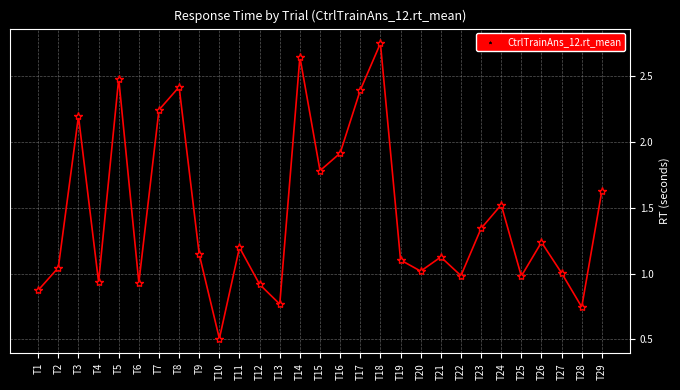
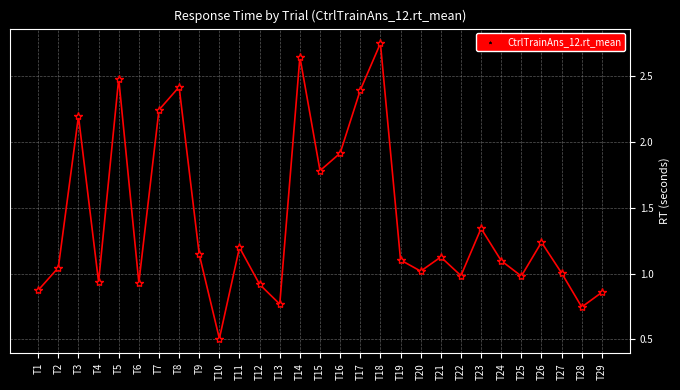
T24: 1.52 -> 1.10
T29: 1.63 -> 0.86
